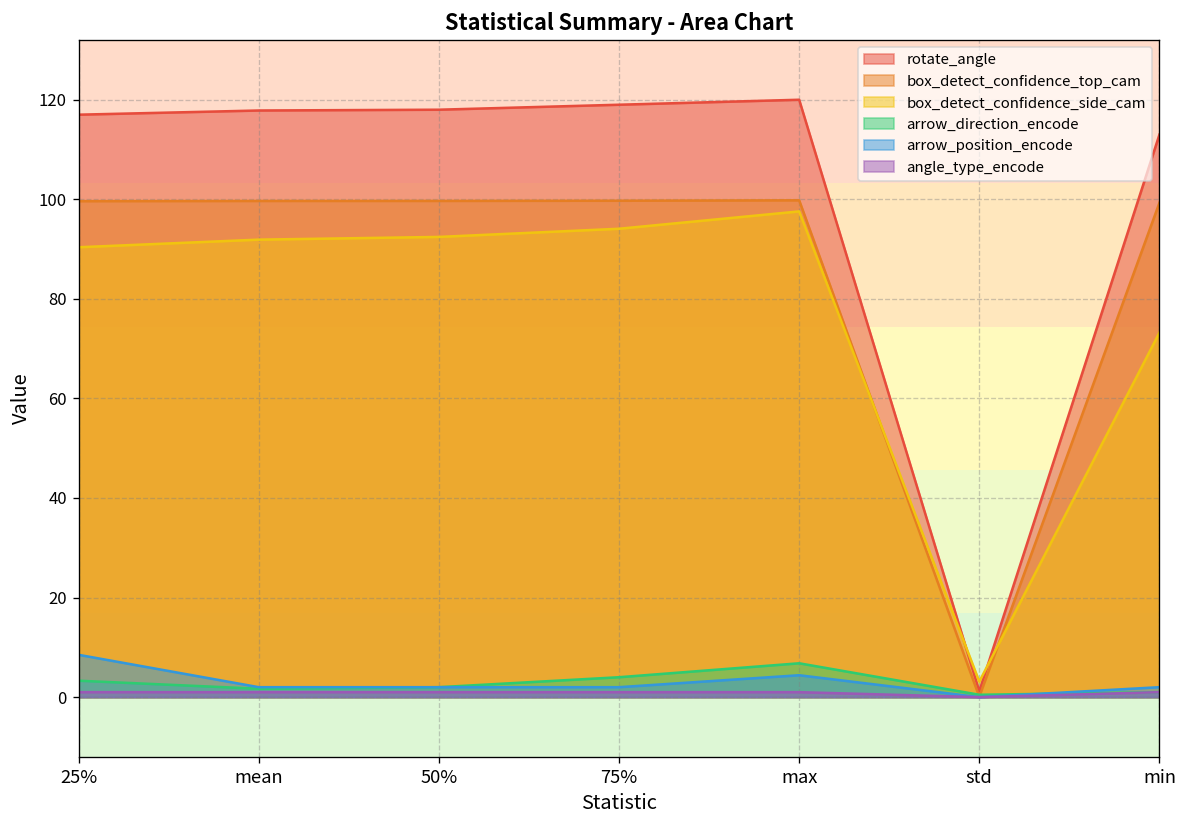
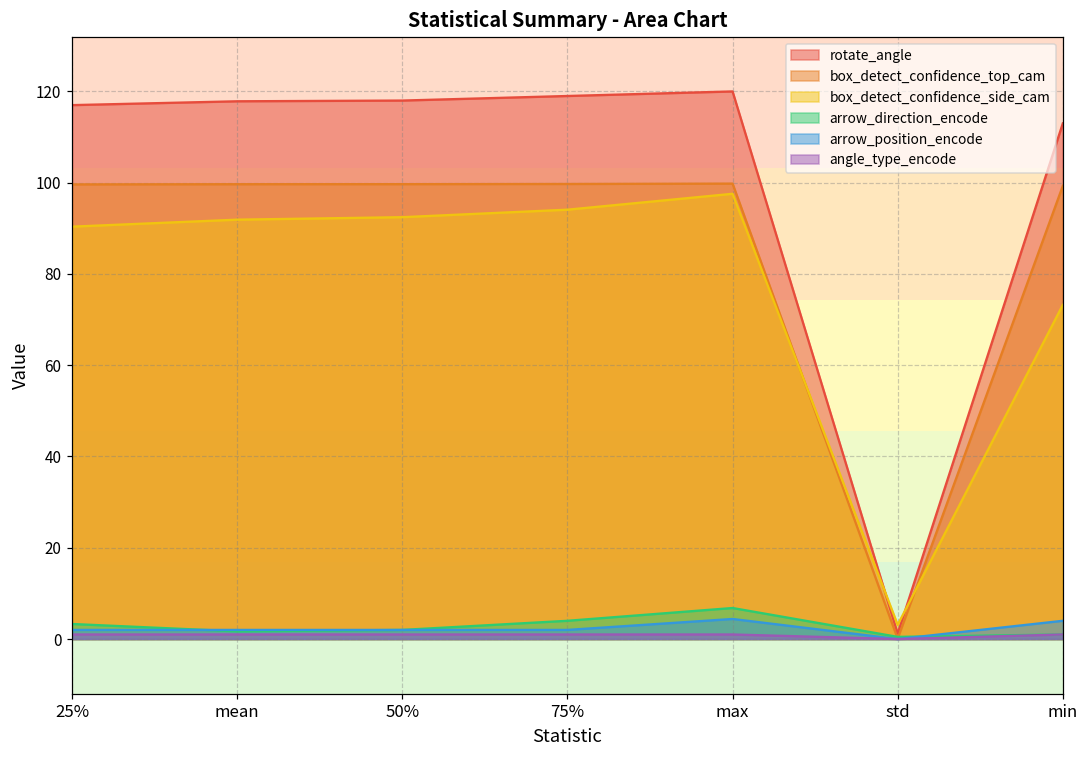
arrow_position_encode, 25%: 9 -> 2
arrow_position_encode, min: 2 -> 4
